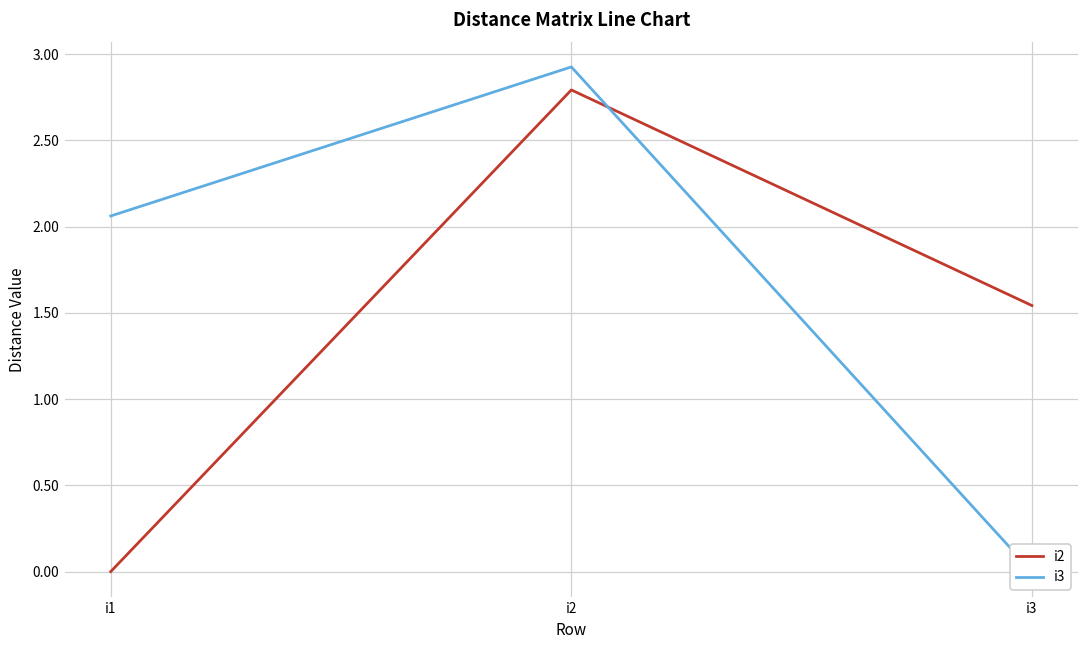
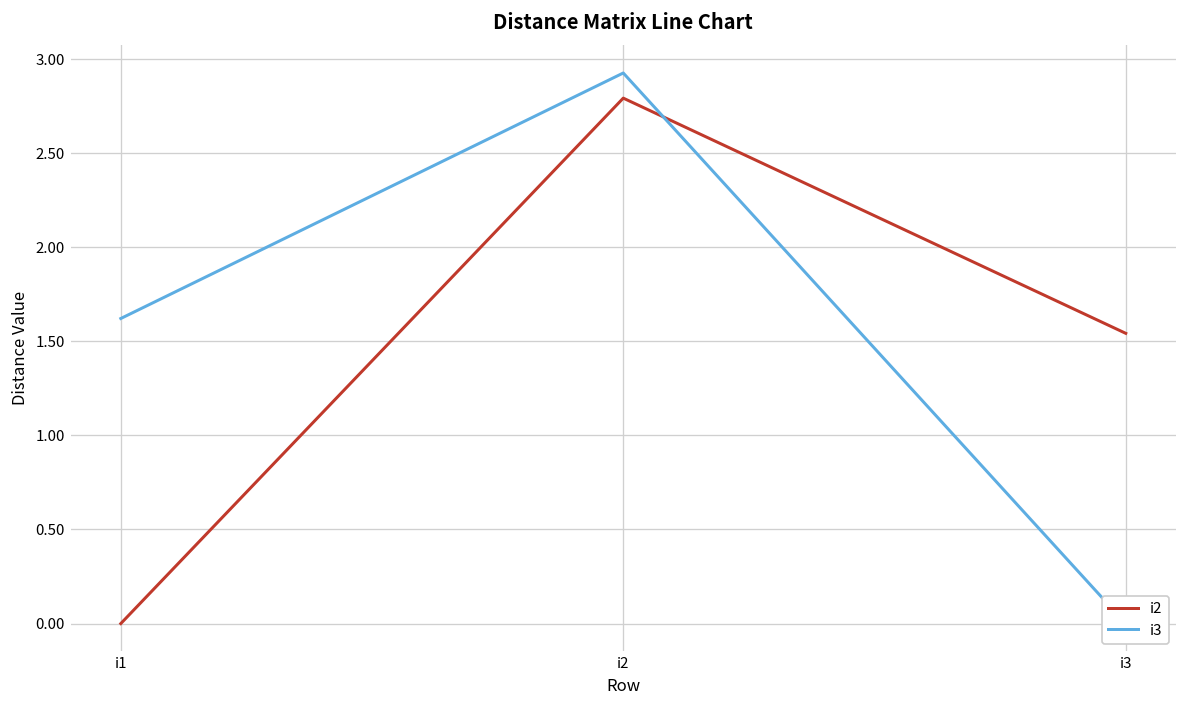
i3, i1: 2.06 -> 1.62
